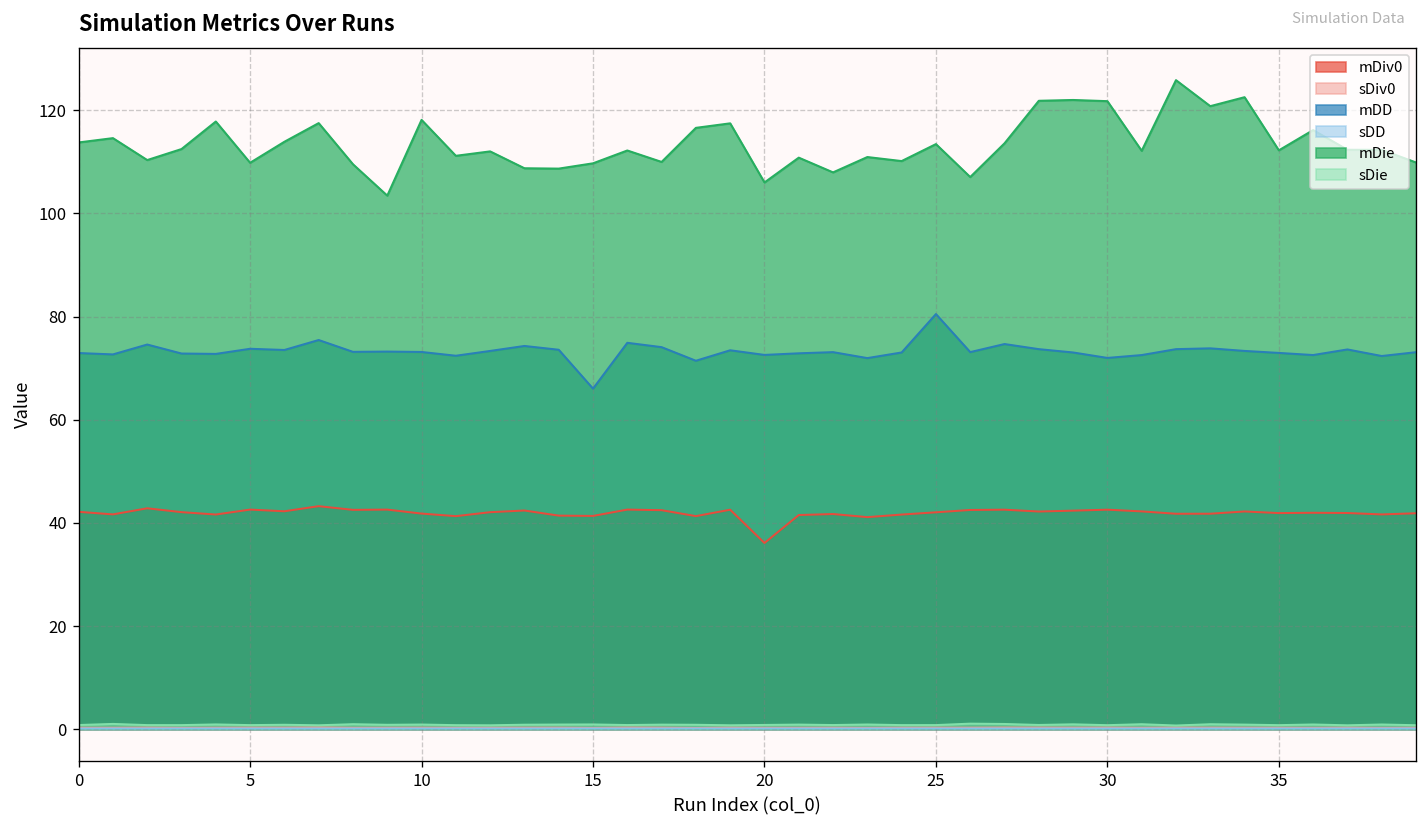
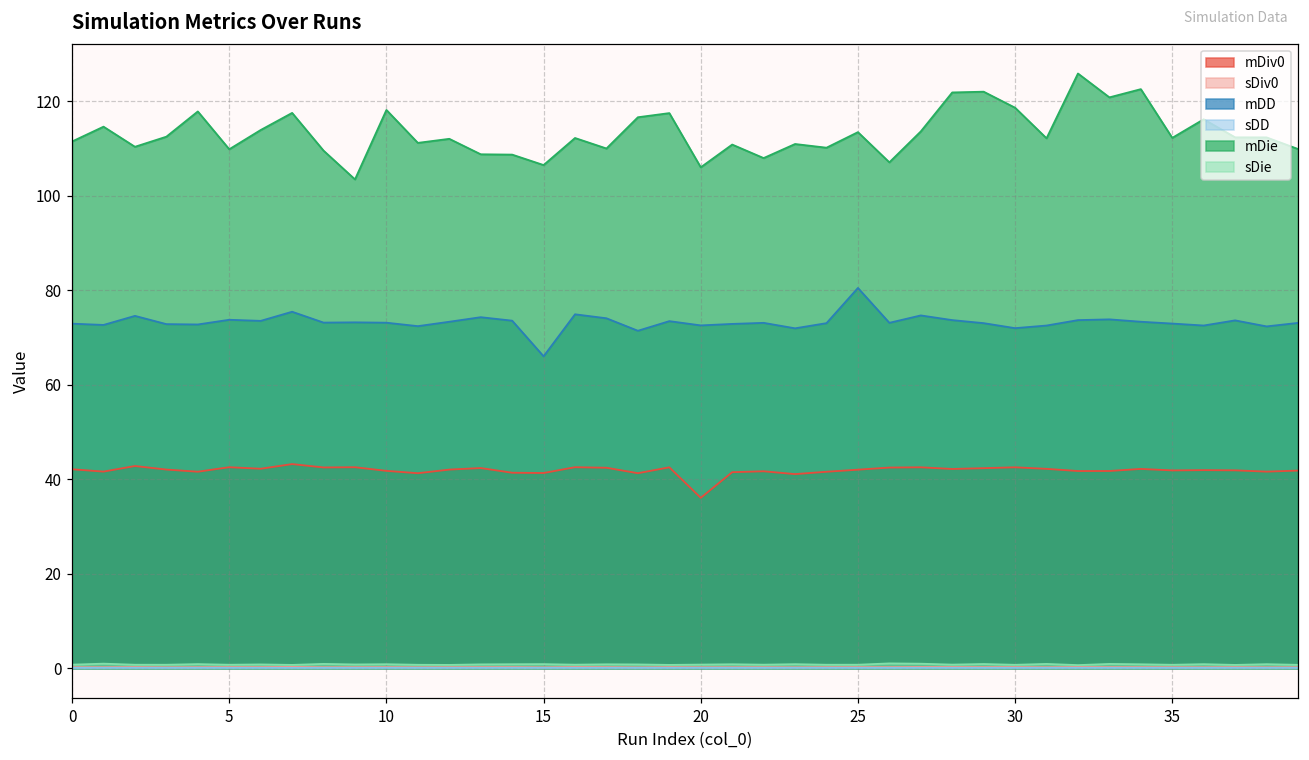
mDie, 0: 114 -> 111
mDie, 15: 110 -> 106
mDie, 30: 122 -> 119
